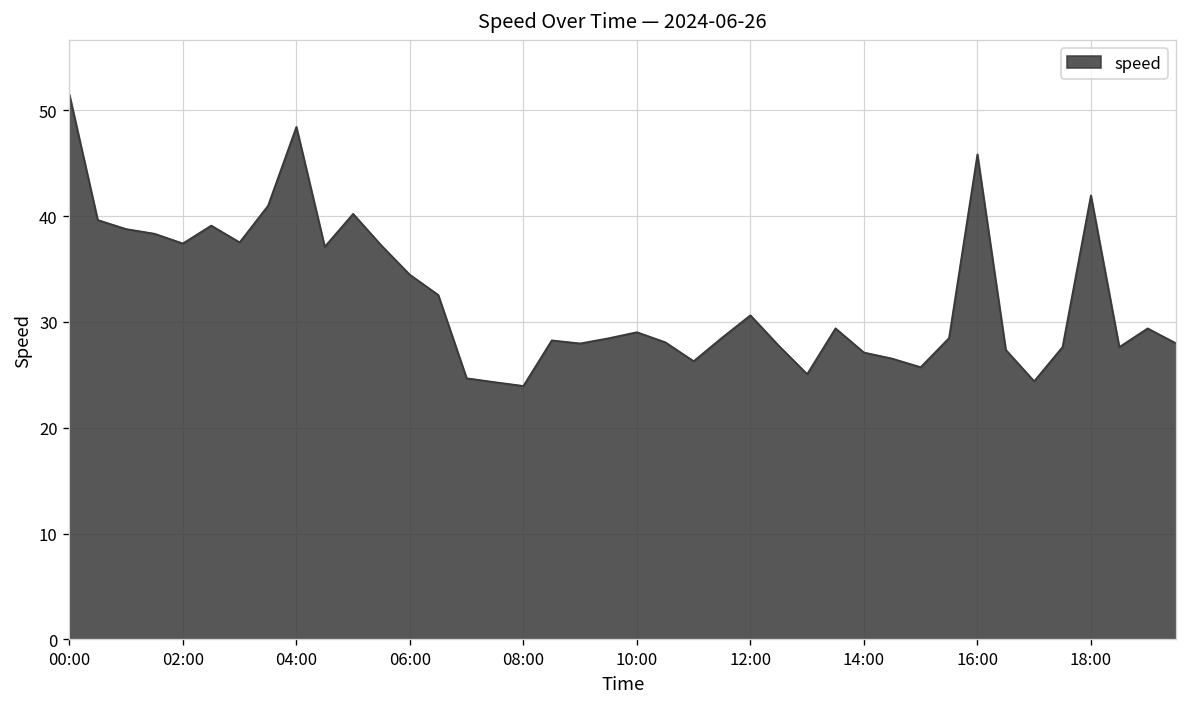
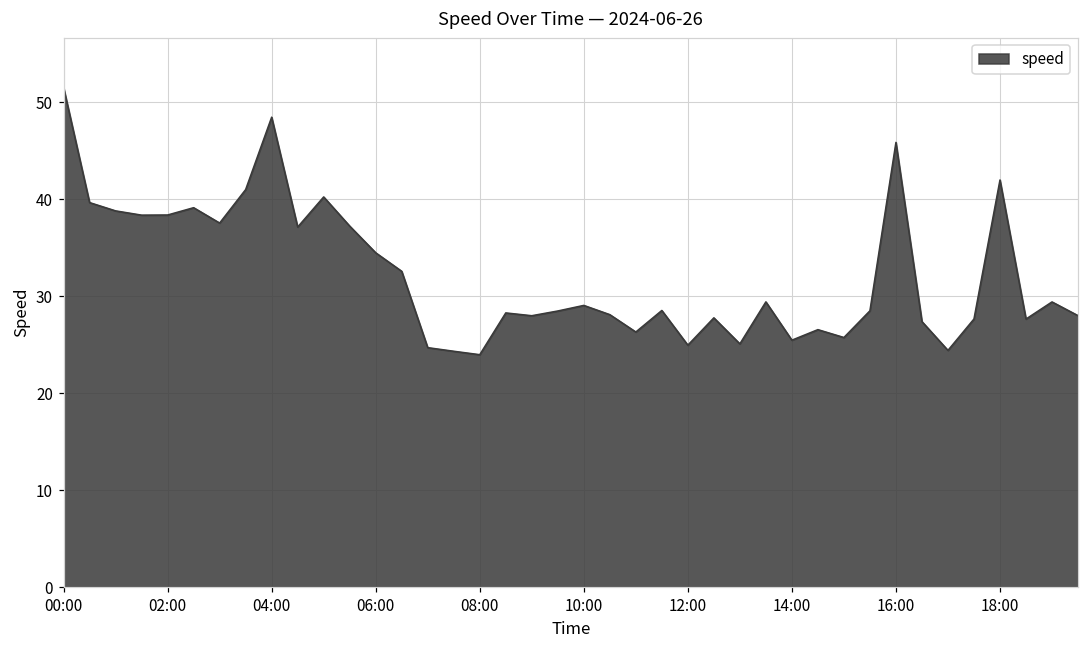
02:00: 37 -> 38
12:00: 31 -> 25
14:00: 27 -> 25
